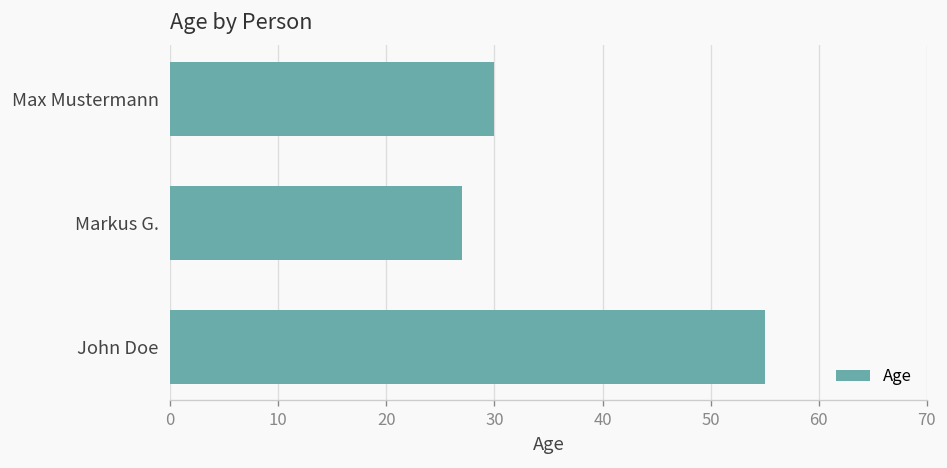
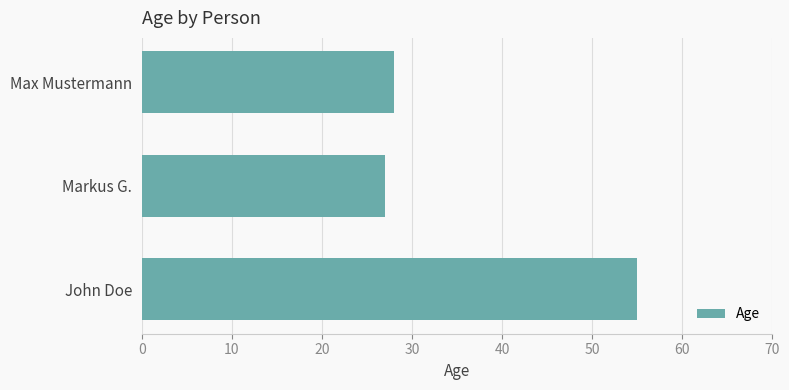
Max Mustermann: 30 -> 28
